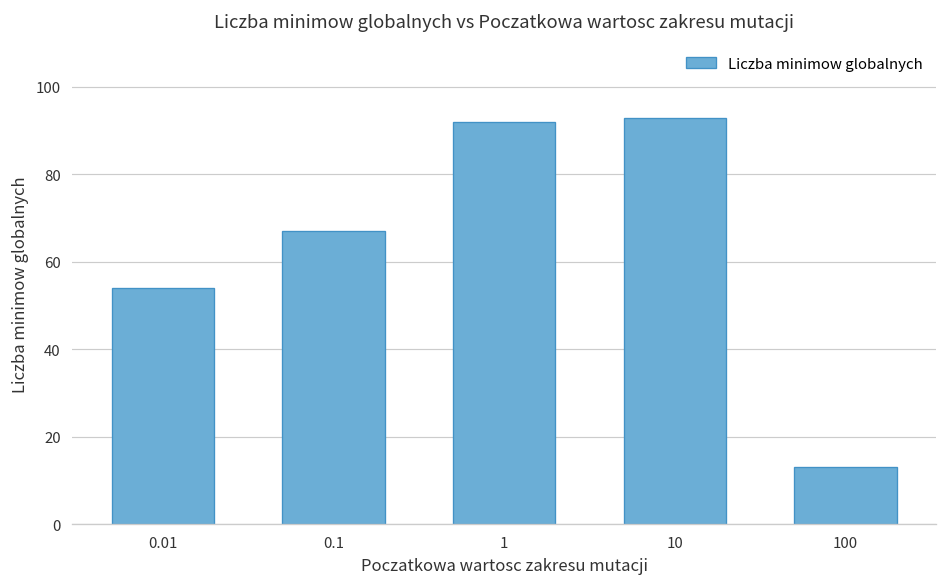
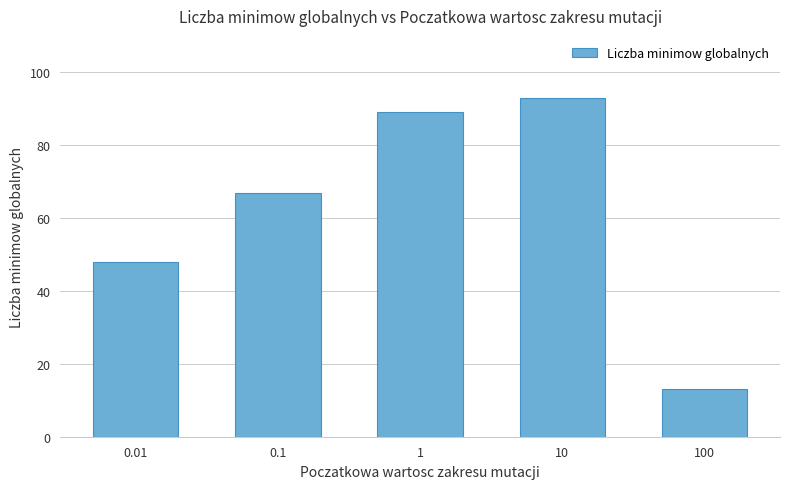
0.01: 54 -> 48
1: 92 -> 89
